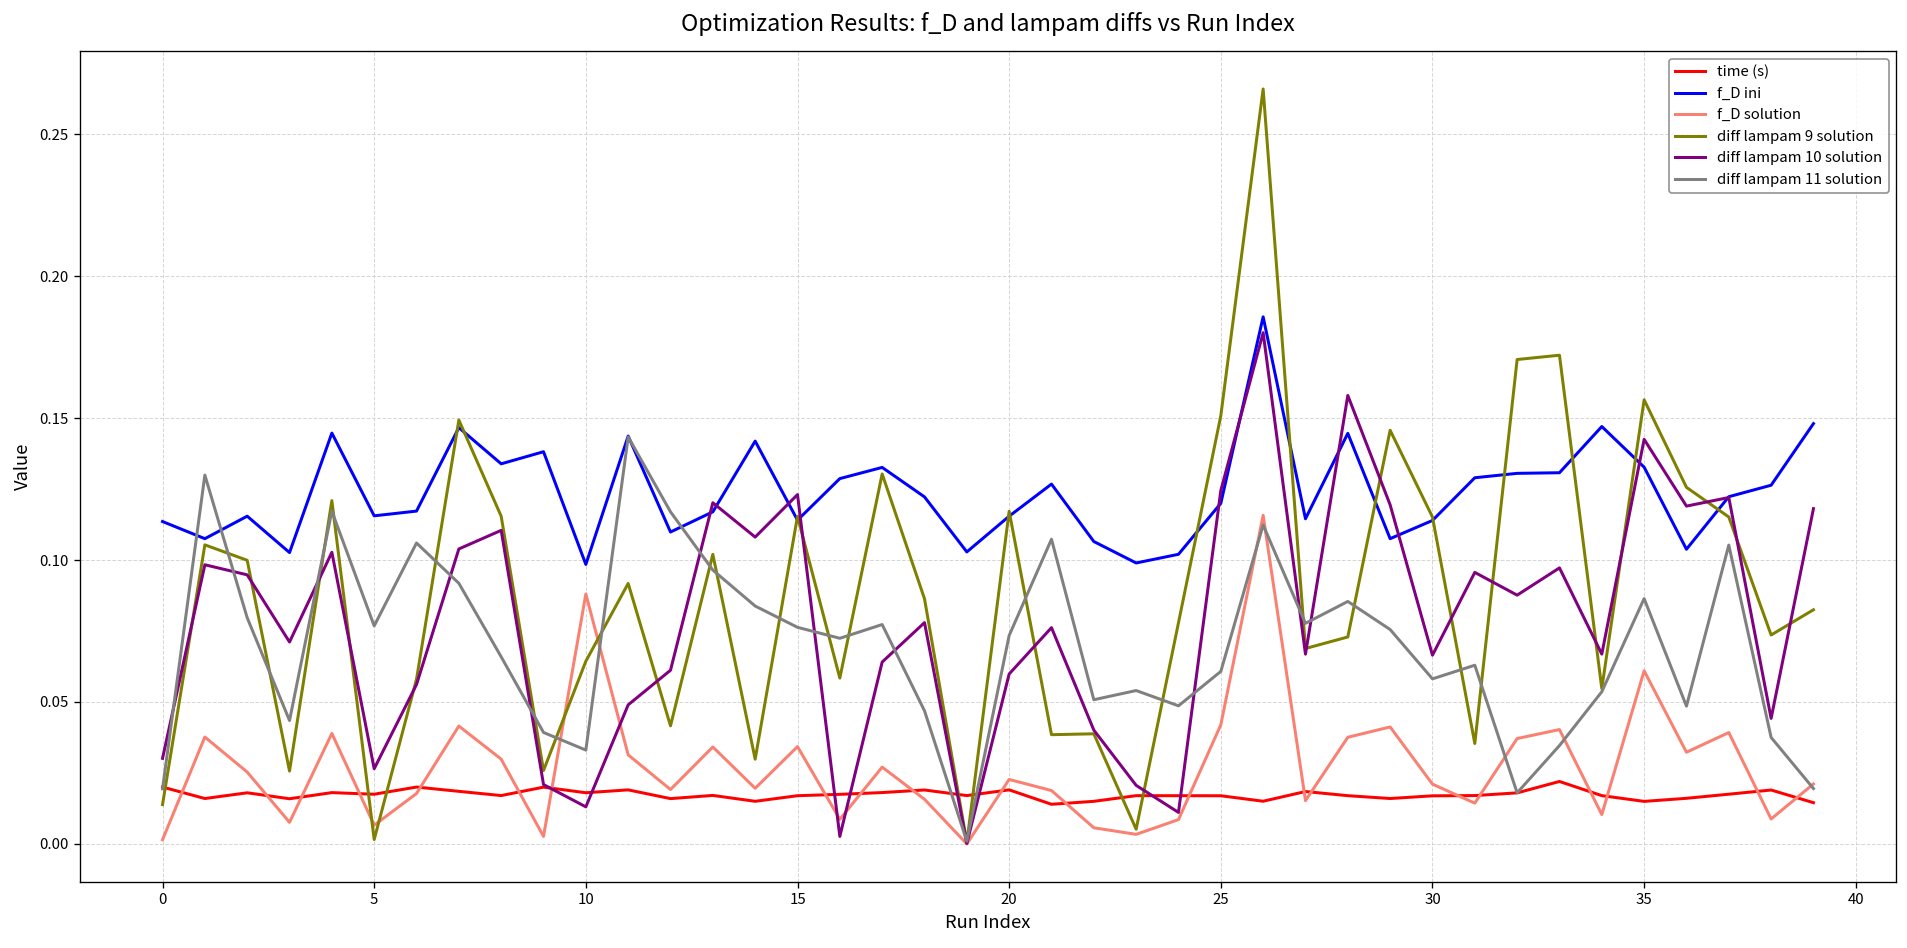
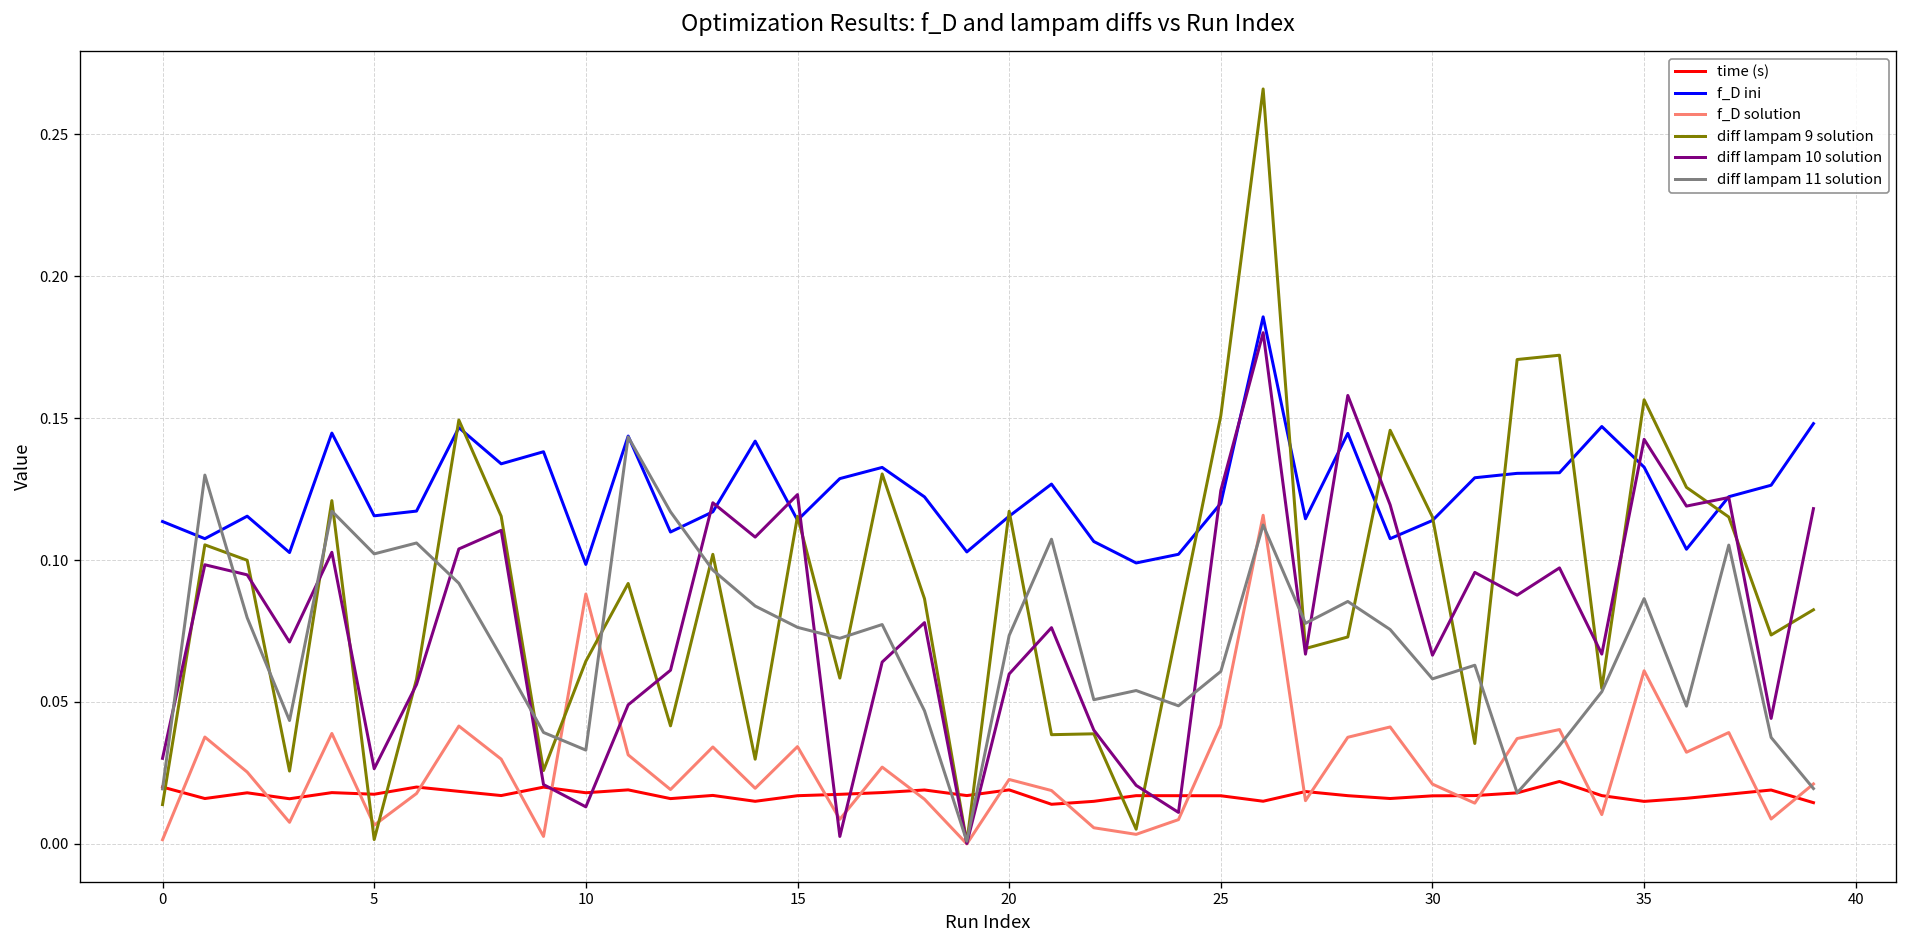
diff lampam 11 solution, 5: 0.077 -> 0.102
